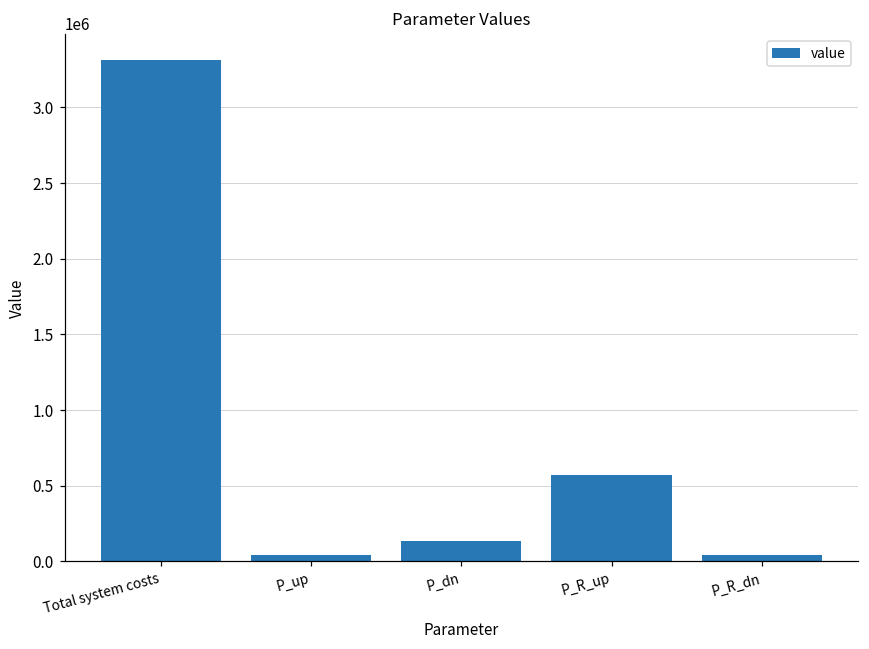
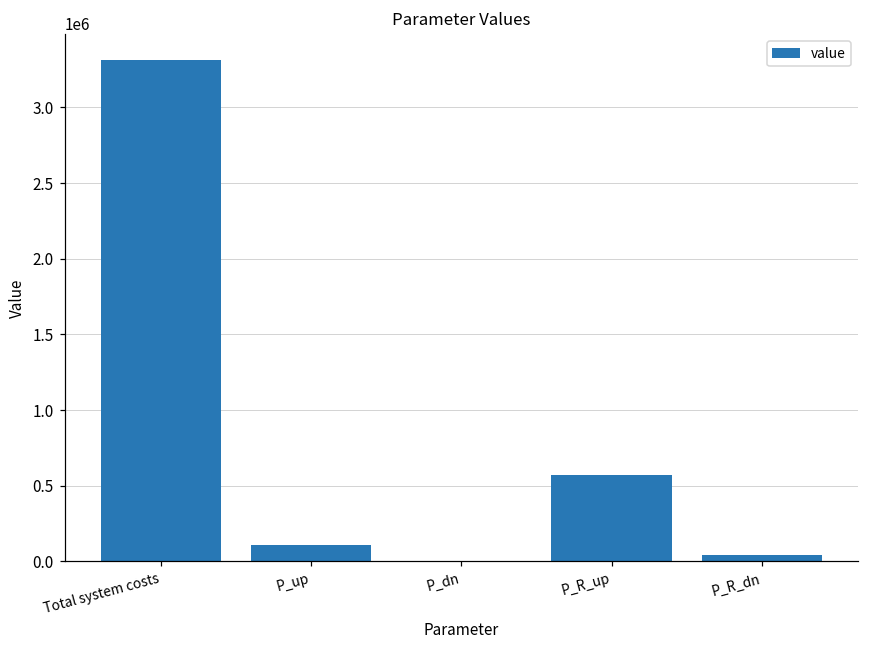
P_up: 40000 -> 110000
P_dn: 140000 -> 0
